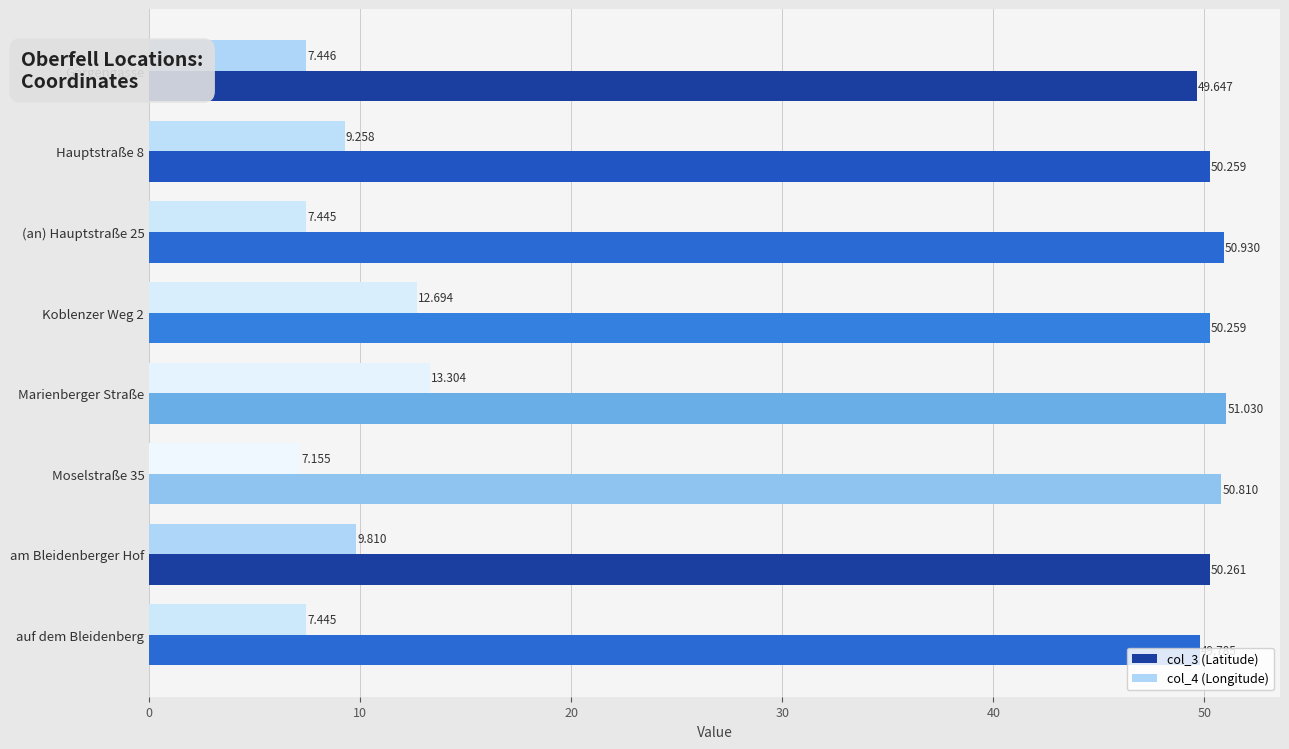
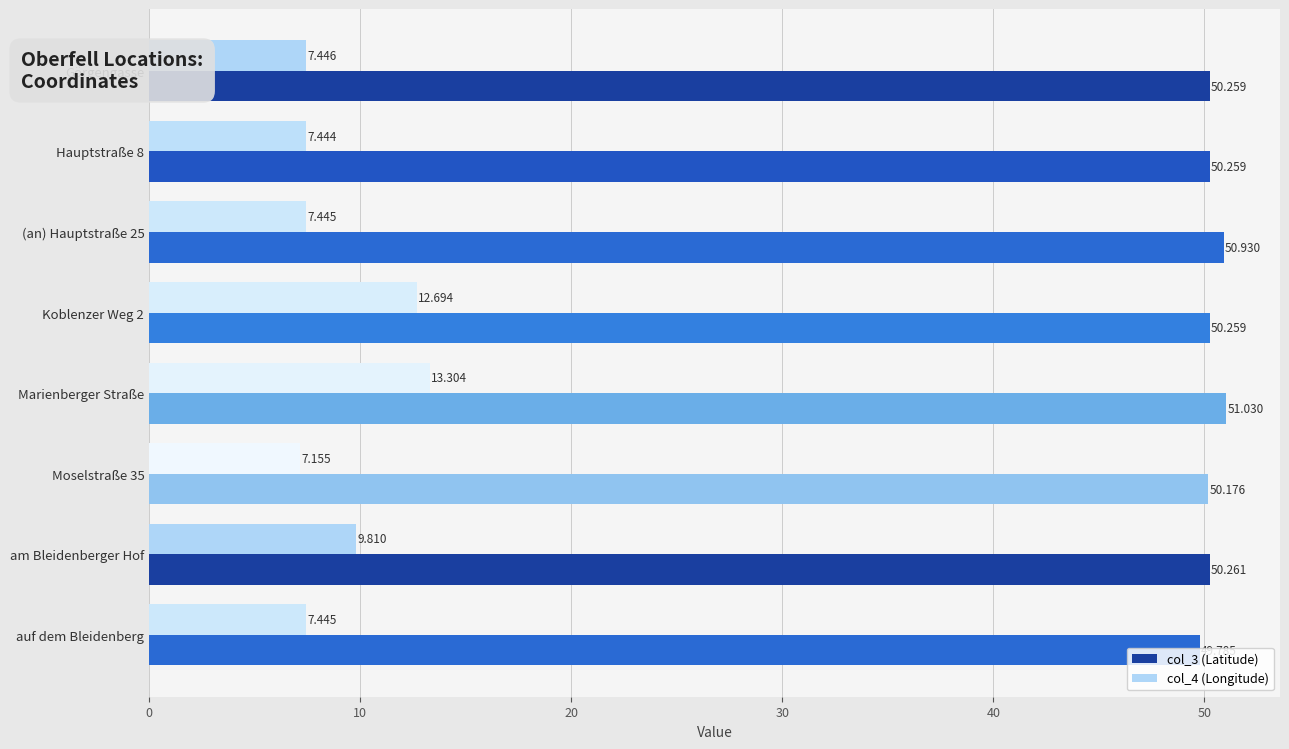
col_3 (Latitude), Görgengasse: 49.647 -> 50.259
col_4 (Longitude), Hauptstraße 8: 9.258 -> 7.444
col_3 (Latitude), Moselstraße 35: 50.810 -> 50.176
